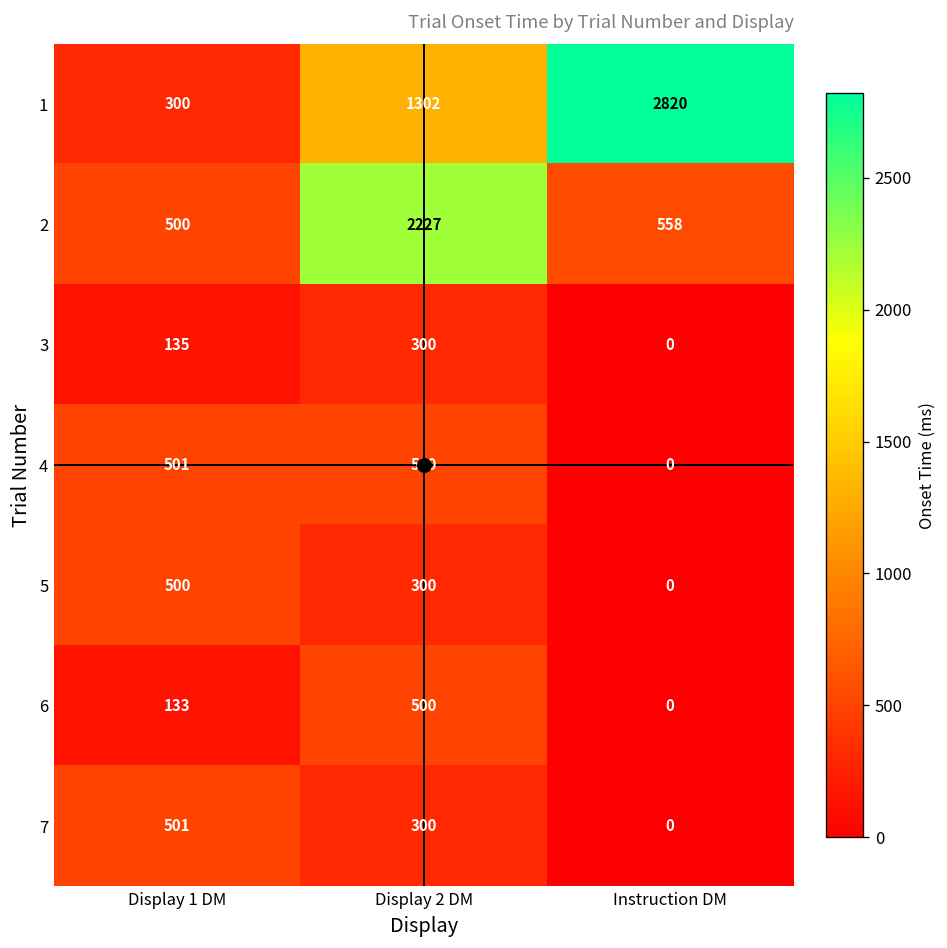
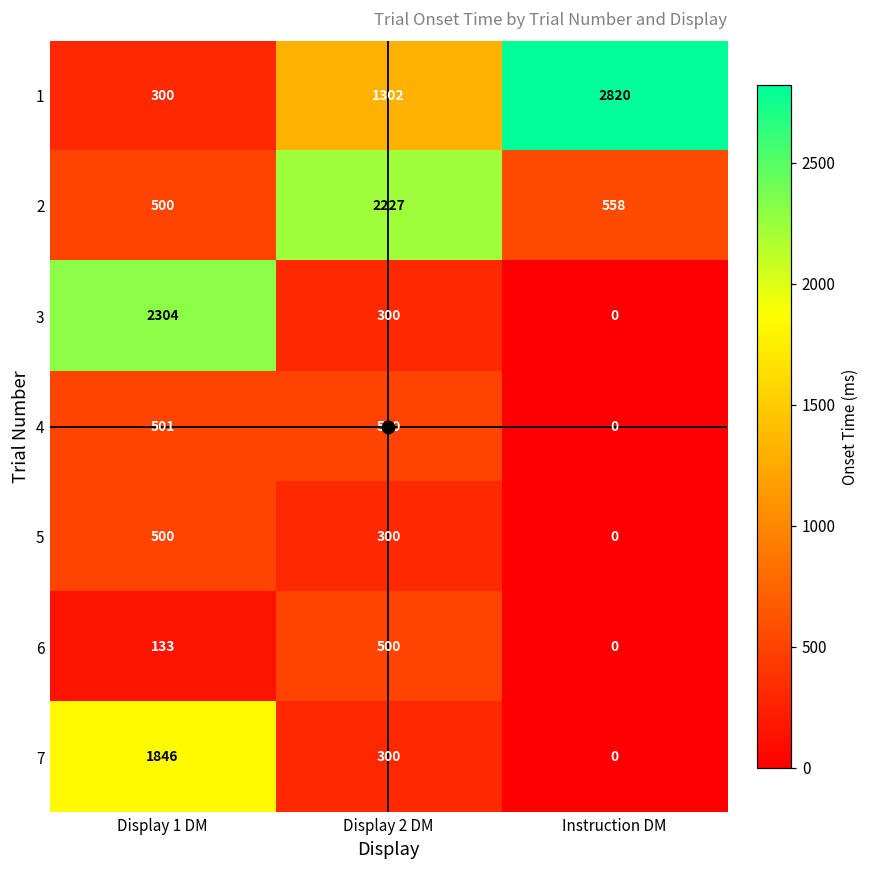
3, Display 1 DM: 135 -> 2304
7, Display 1 DM: 501 -> 1846
